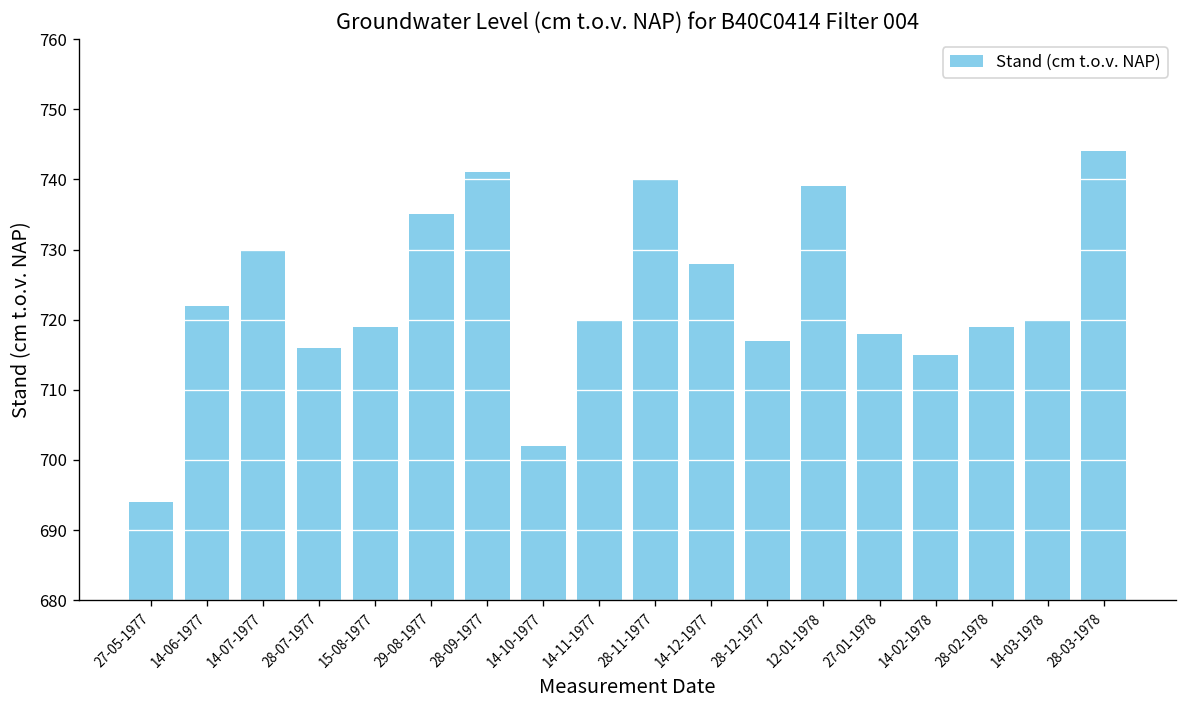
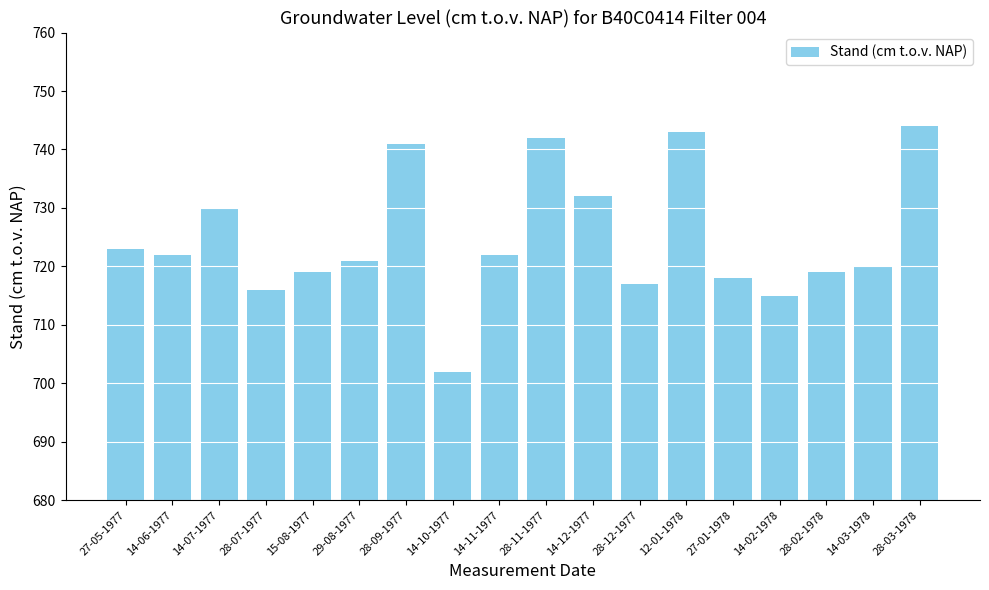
27-05-1977: 694 -> 723
29-08-1977: 735 -> 721
14-11-1977: 720 -> 722
28-11-1977: 740 -> 742
14-12-1977: 728 -> 732
12-01-1978: 739 -> 743
